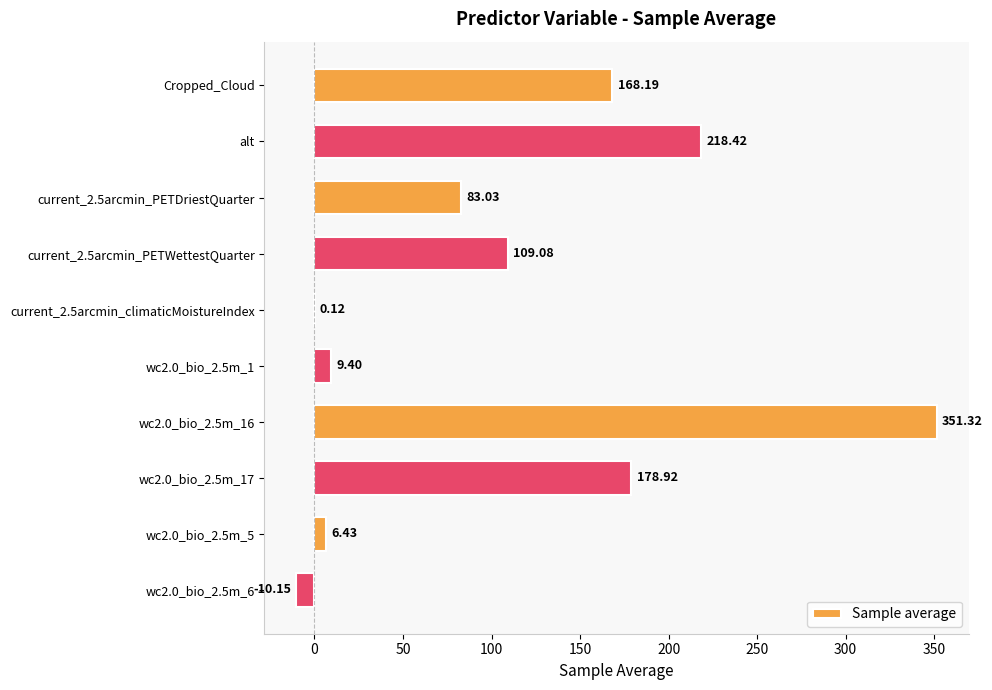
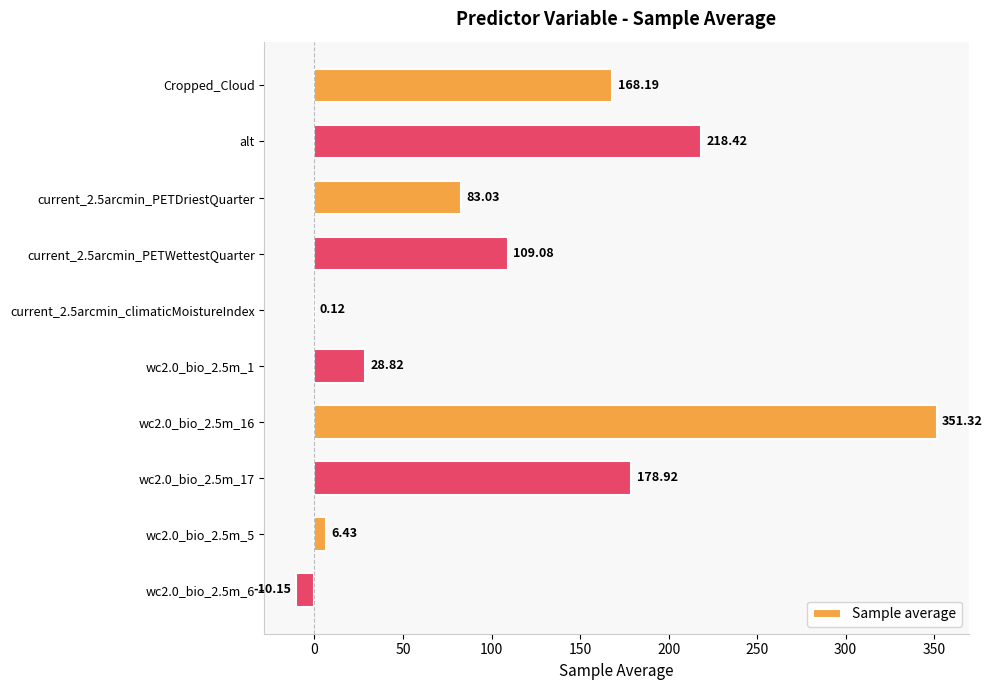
wc2.0_bio_2.5m_1: 9.40 -> 28.82
